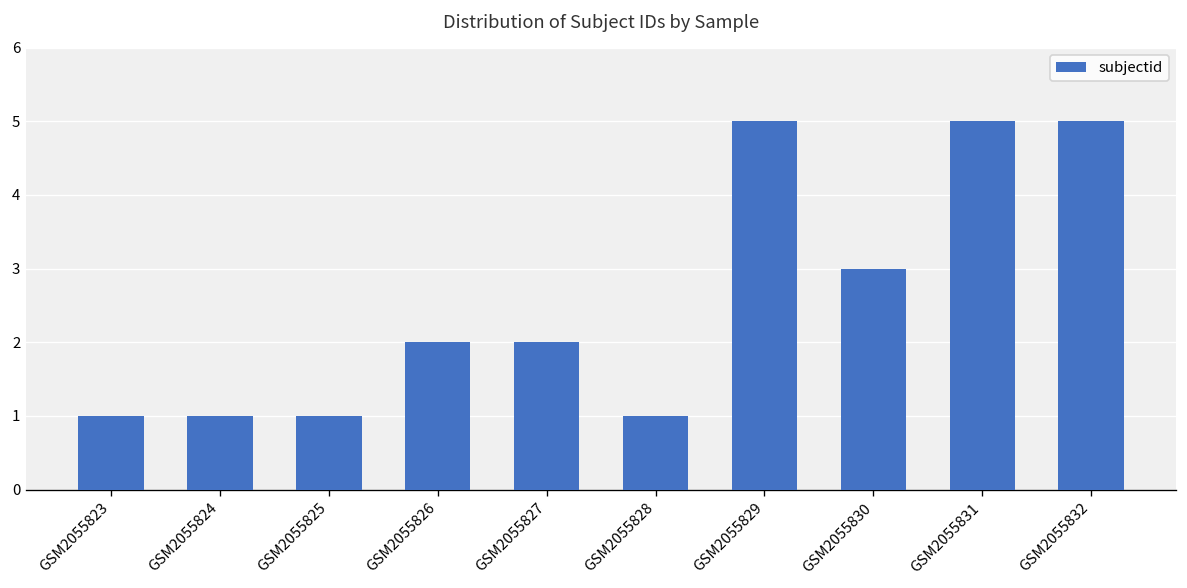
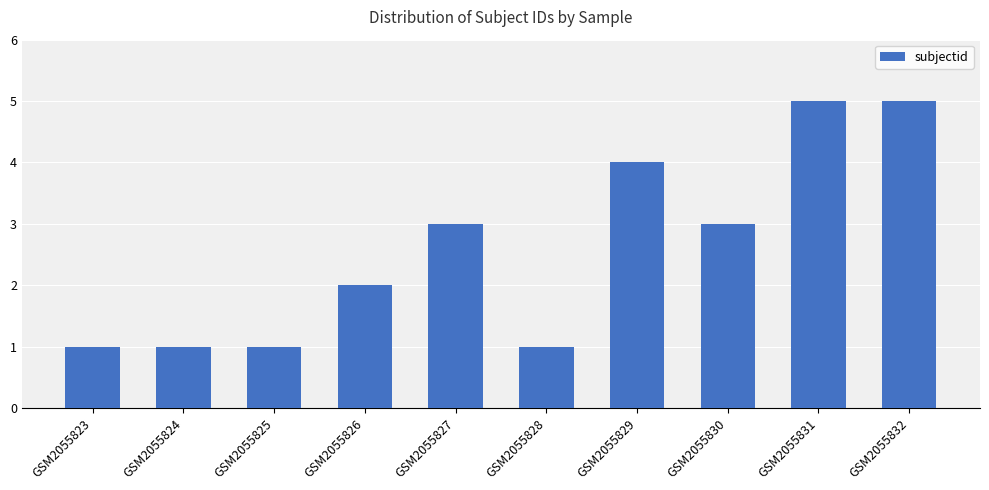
GSM2055827: 2 -> 3
GSM2055829: 5 -> 4
